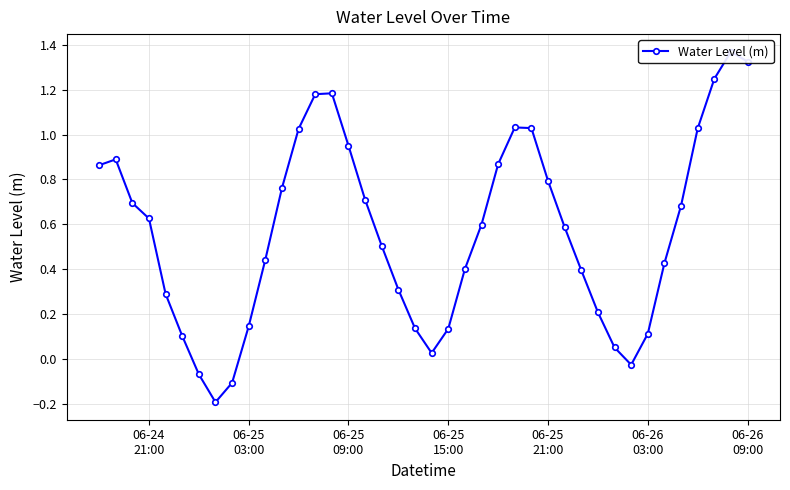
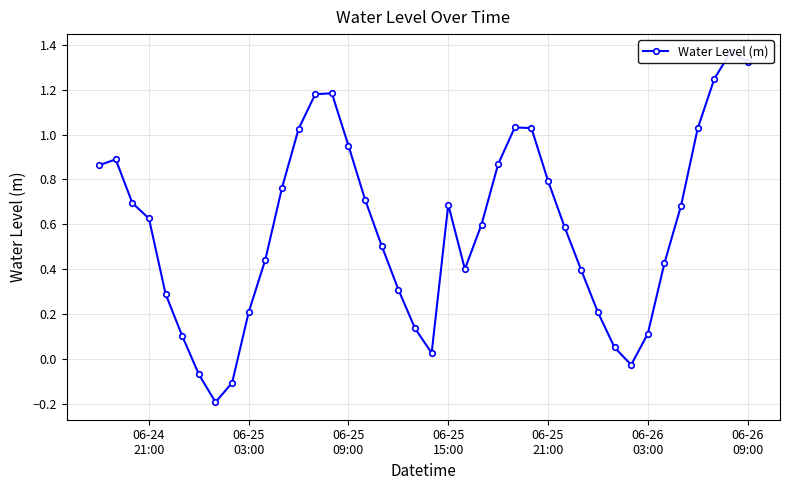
06-25 03:00: 0.15 -> 0.21
06-25 15:00: 0.13 -> 0.69
